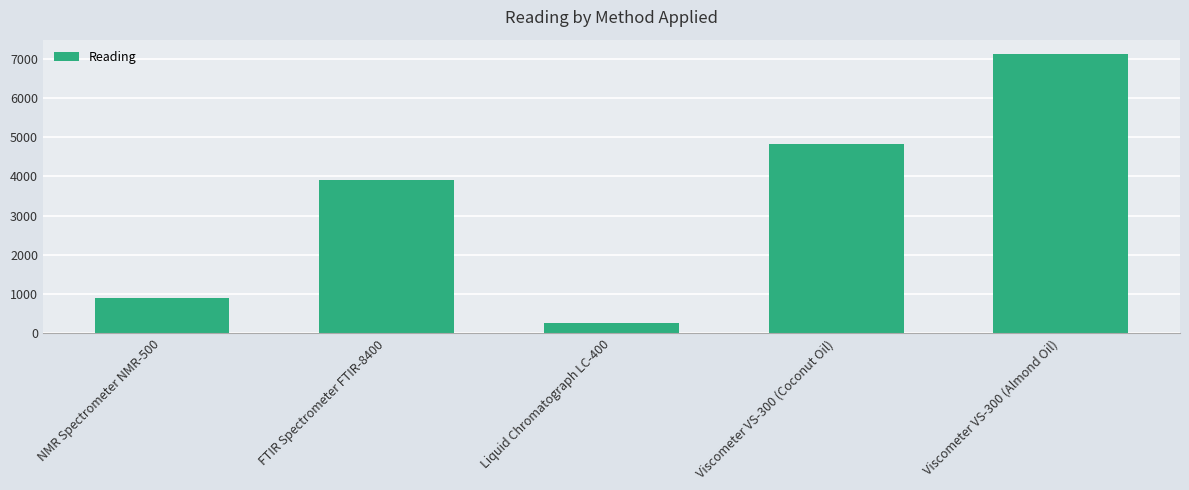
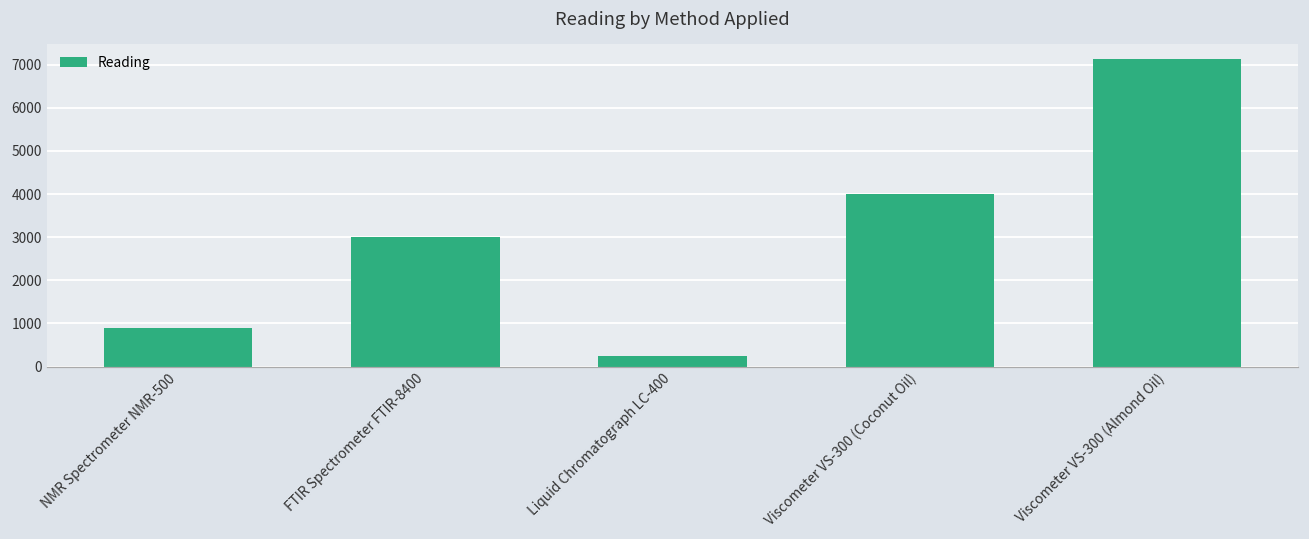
FTIR Spectrometer FTIR-8400: 3900 -> 3000
Viscometer VS-300 (Coconut Oil): 4800 -> 4000
